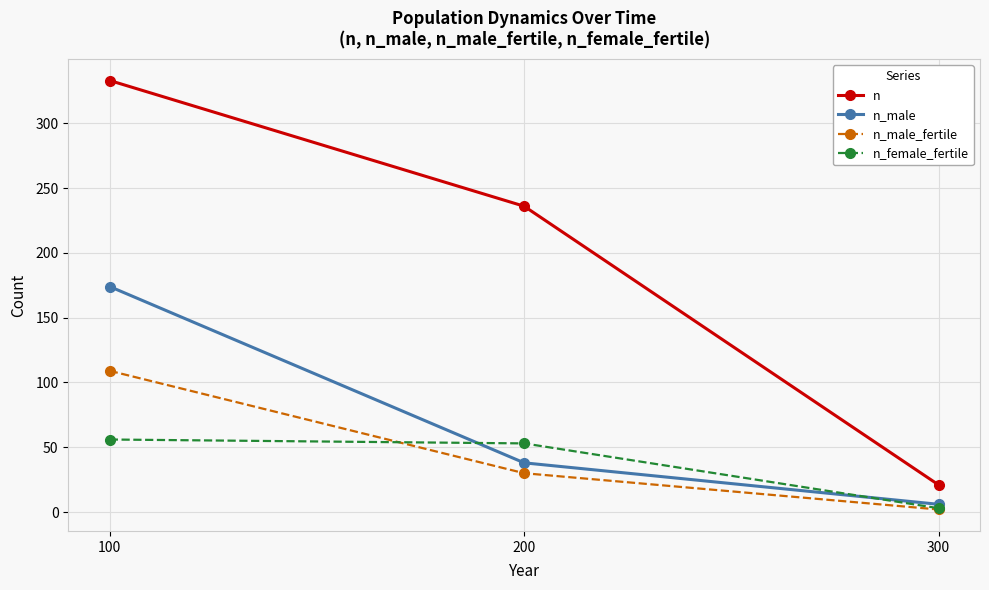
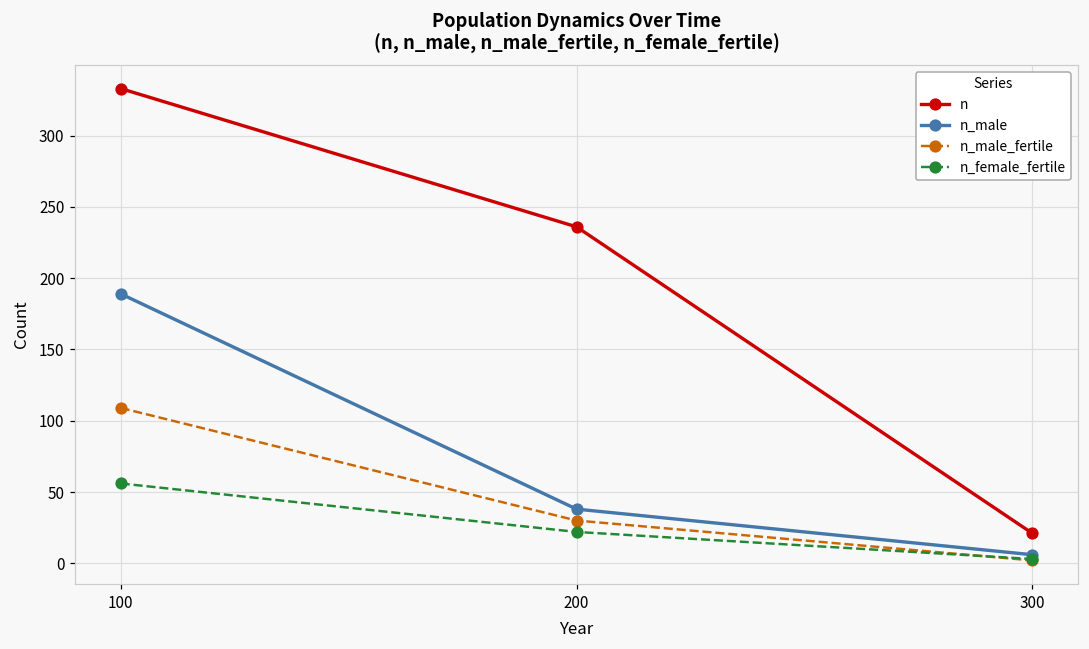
n_male, 100: 174 -> 189
n_female_fertile, 200: 53 -> 22
